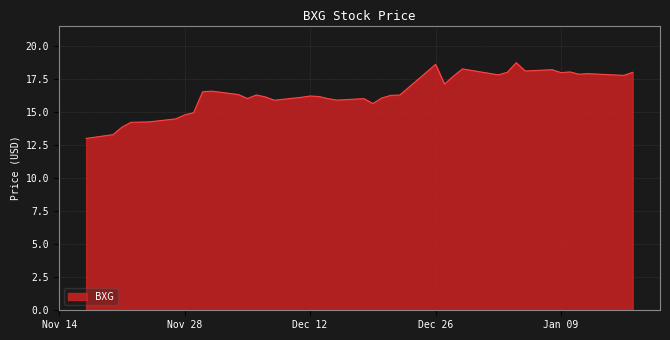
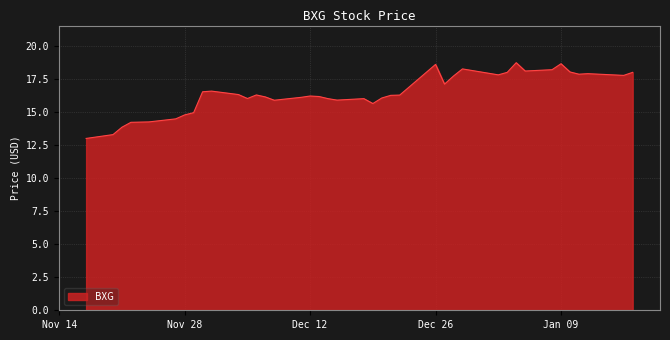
Jan 09: 18.0 -> 18.7
